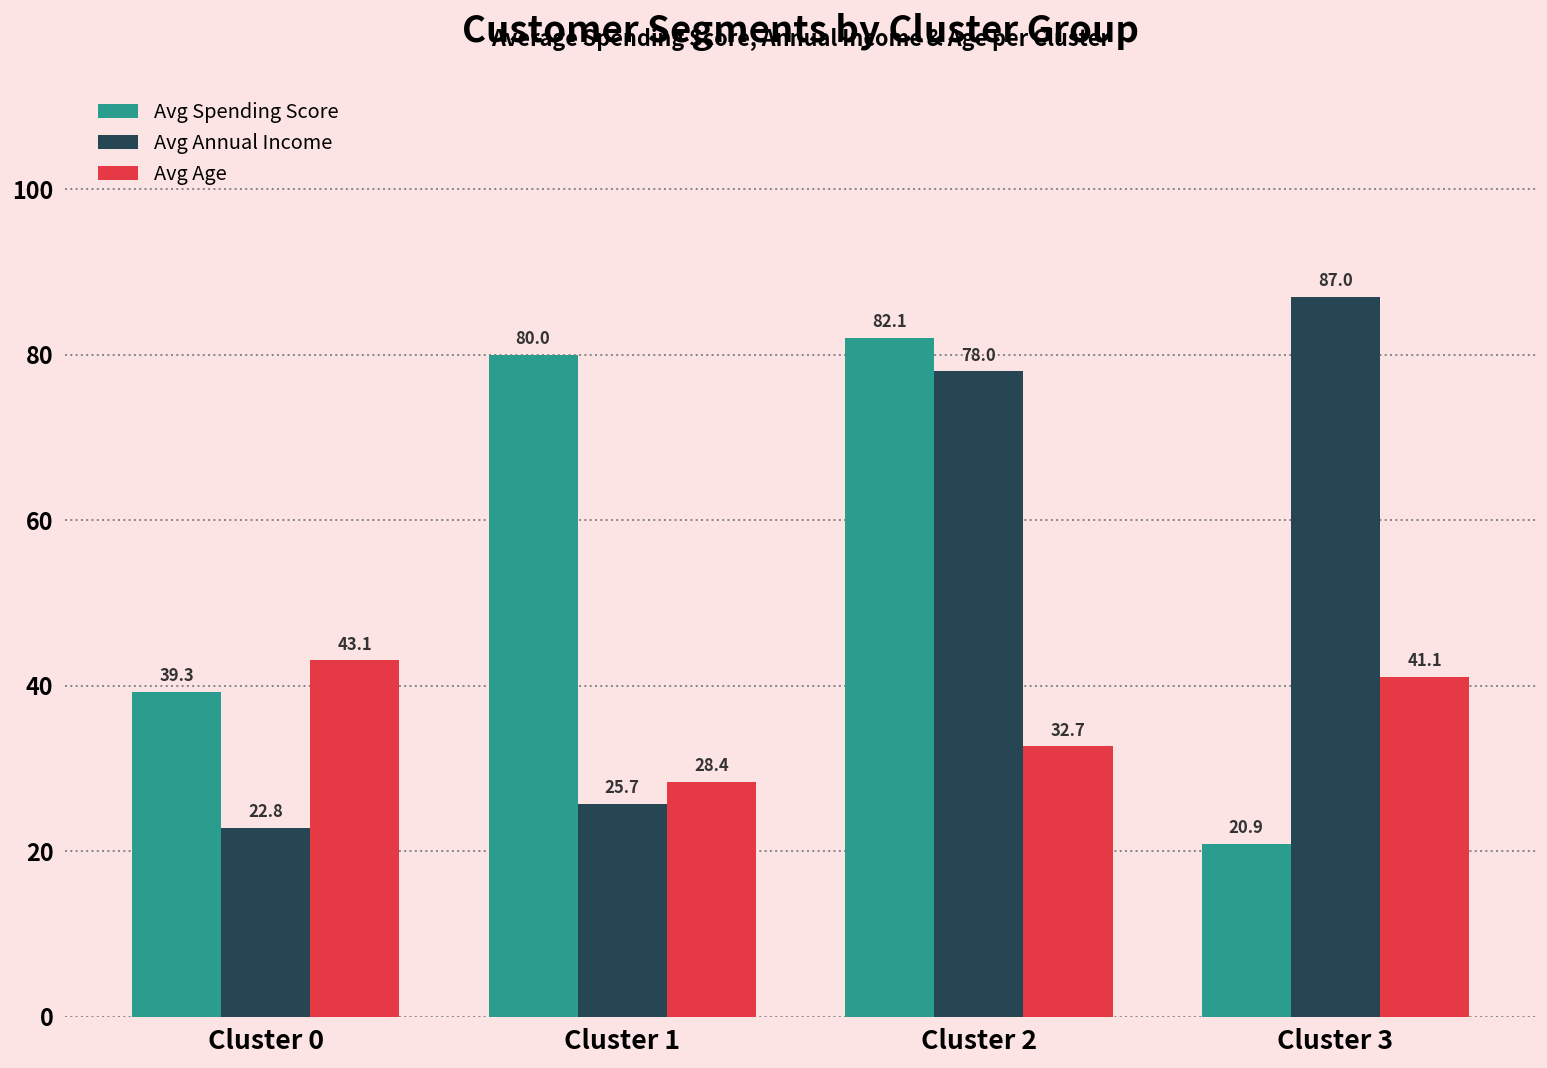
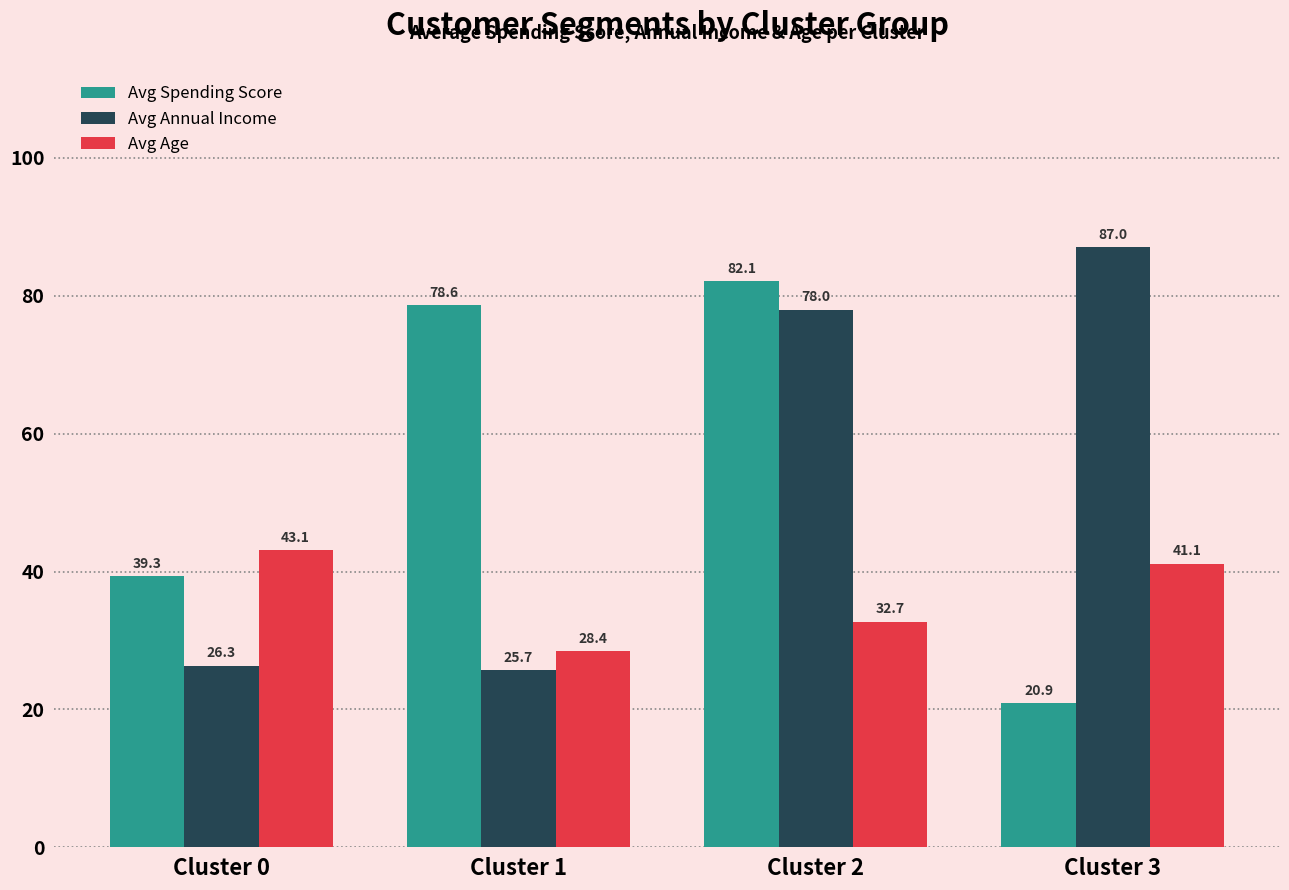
Avg Annual Income, Cluster 0: 22.8 -> 26.3
Avg Spending Score, Cluster 1: 80.0 -> 78.6
